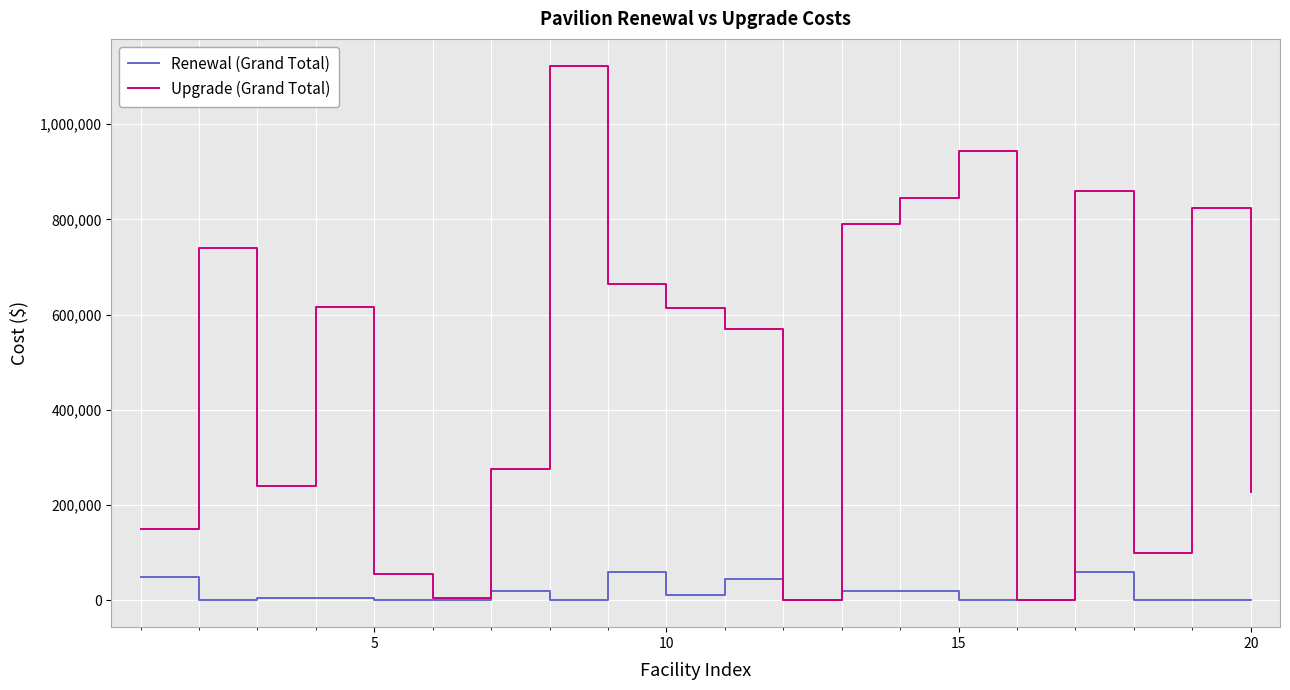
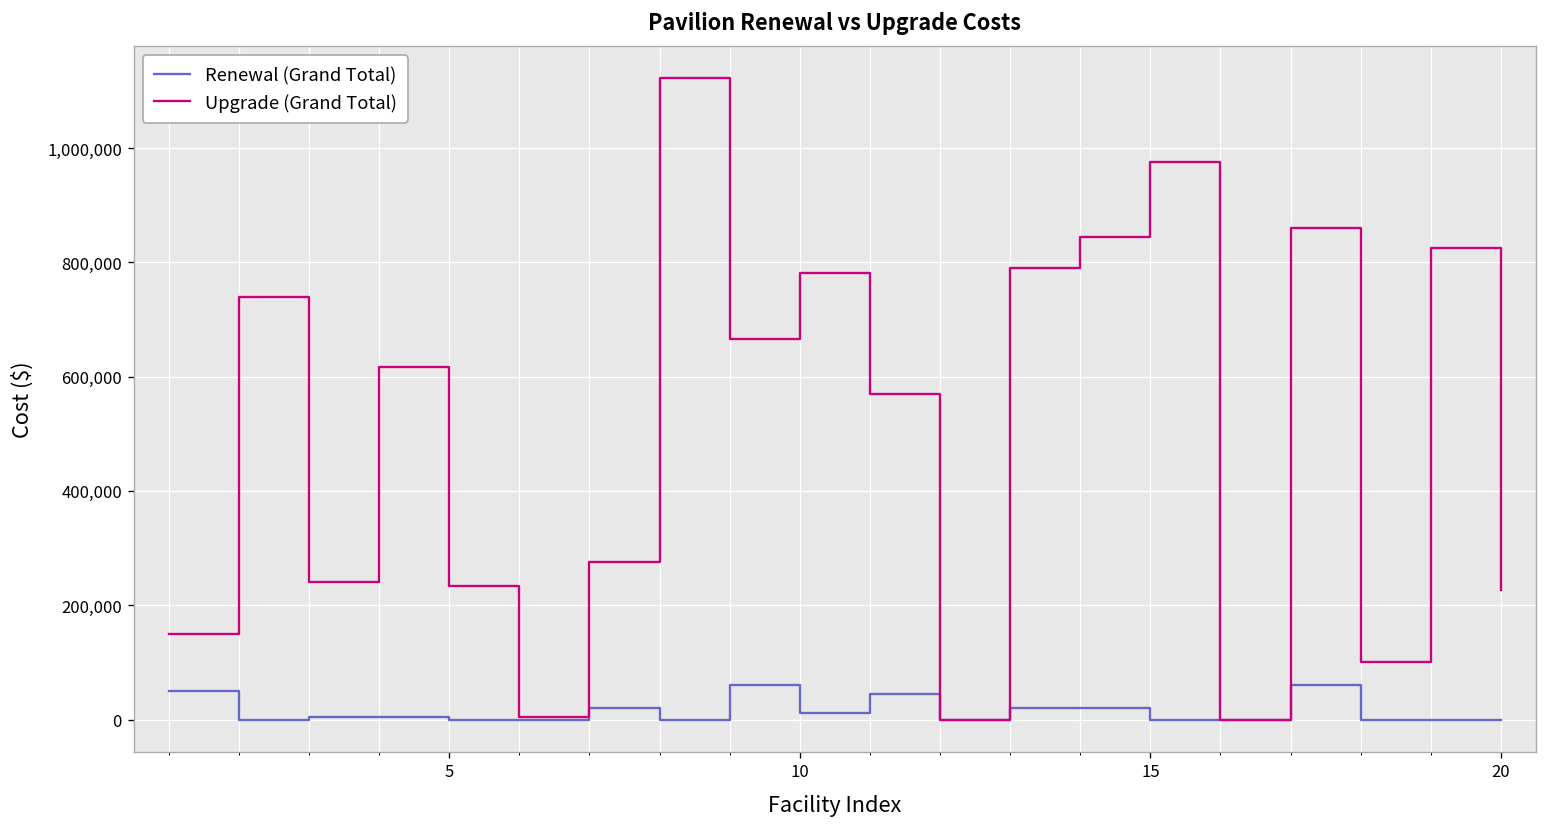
Upgrade (Grand Total), 5: 60,000 -> 230,000
Upgrade (Grand Total), 10: 620,000 -> 780,000
Upgrade (Grand Total), 15: 940,000 -> 980,000
